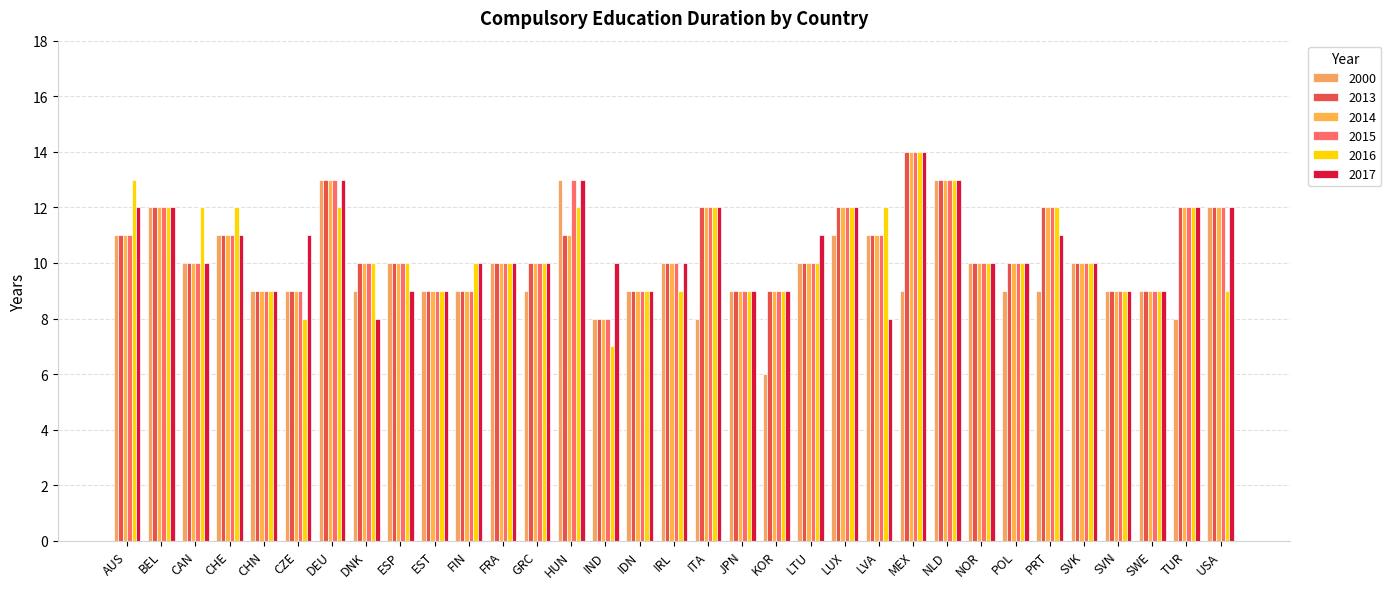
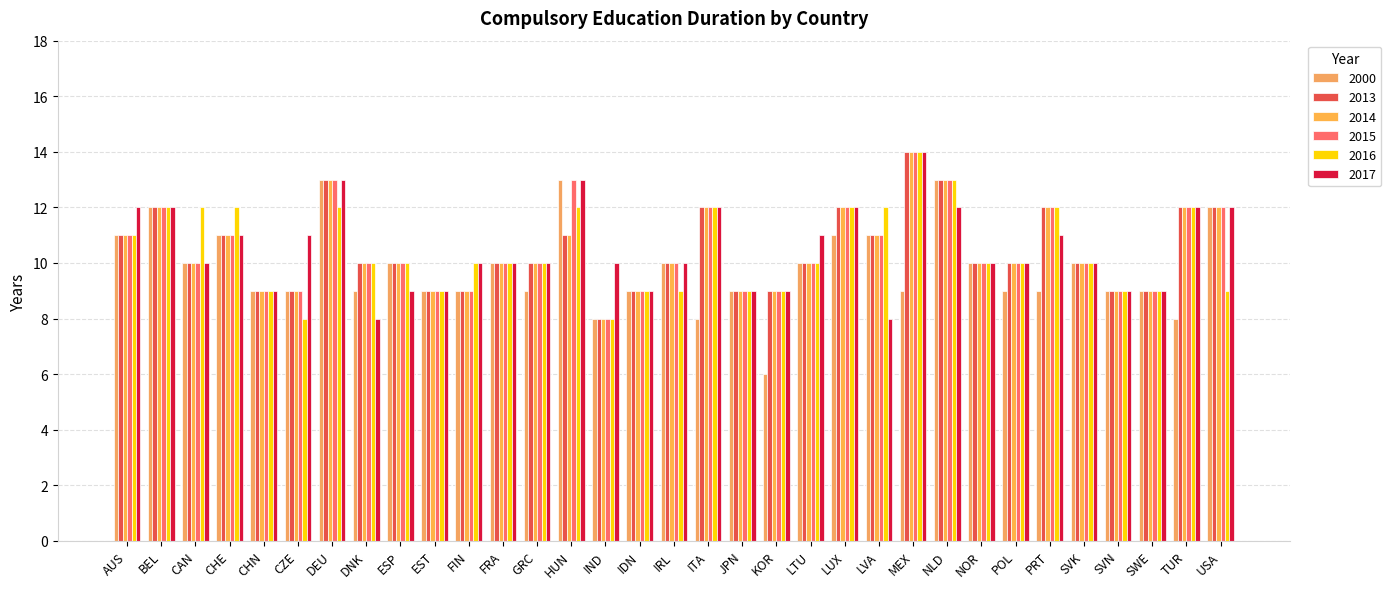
2016, AUS: 13 -> 11
2016, IND: 7 -> 8
2017, NLD: 13 -> 12
